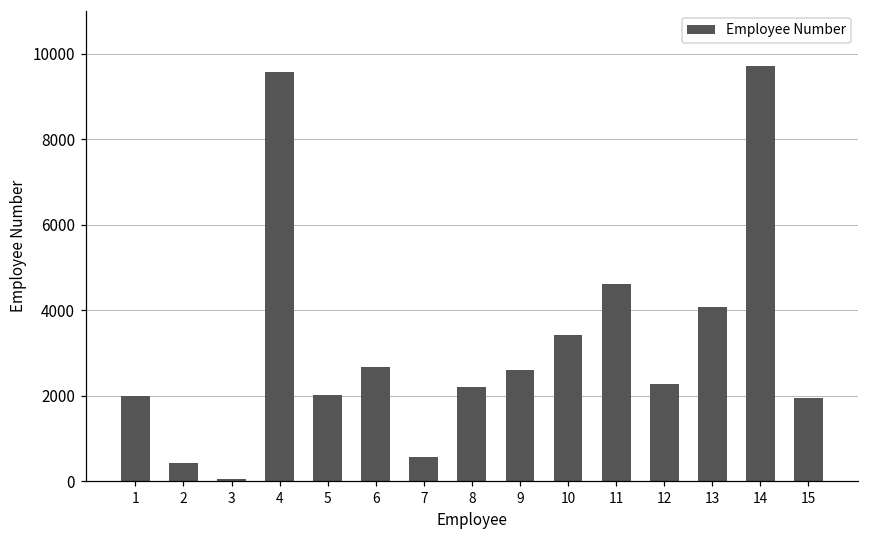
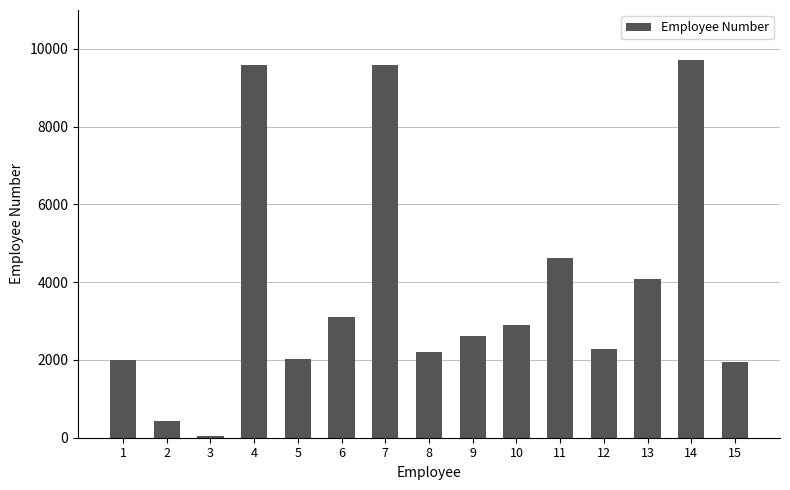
6: 2700 -> 3100
7: 600 -> 9600
10: 3400 -> 2900
